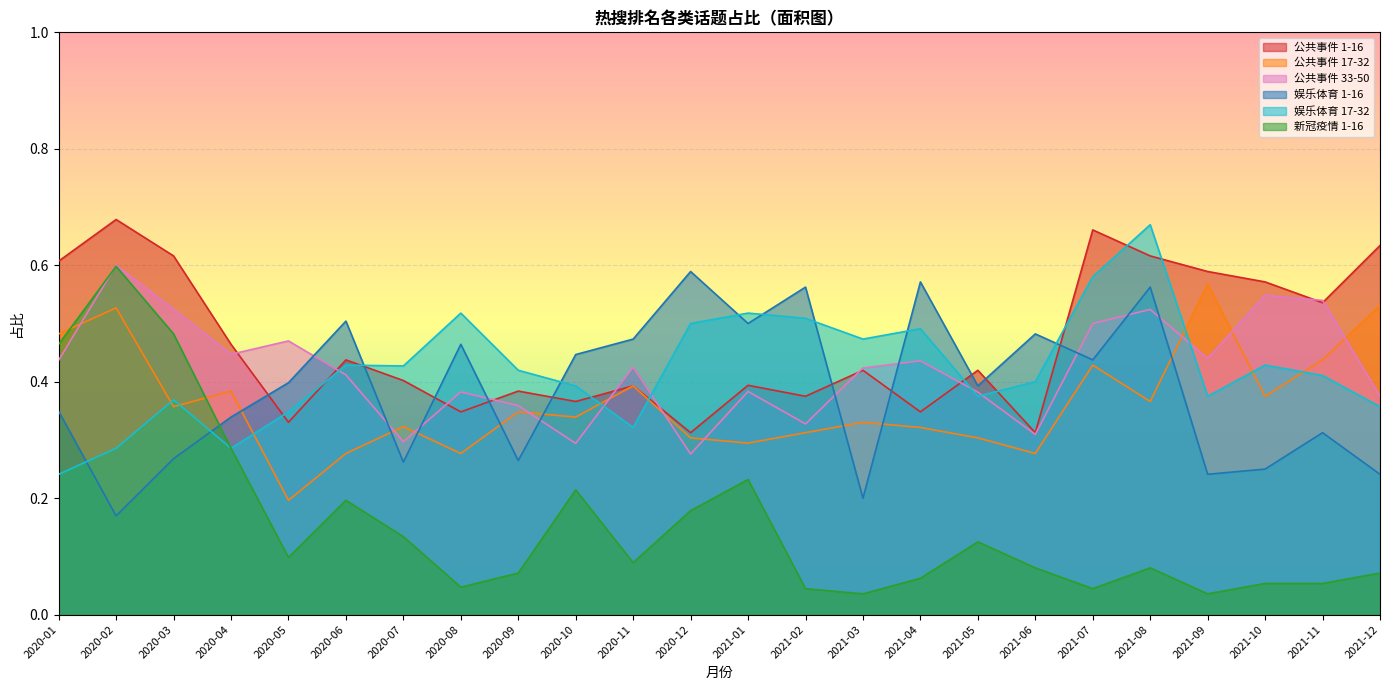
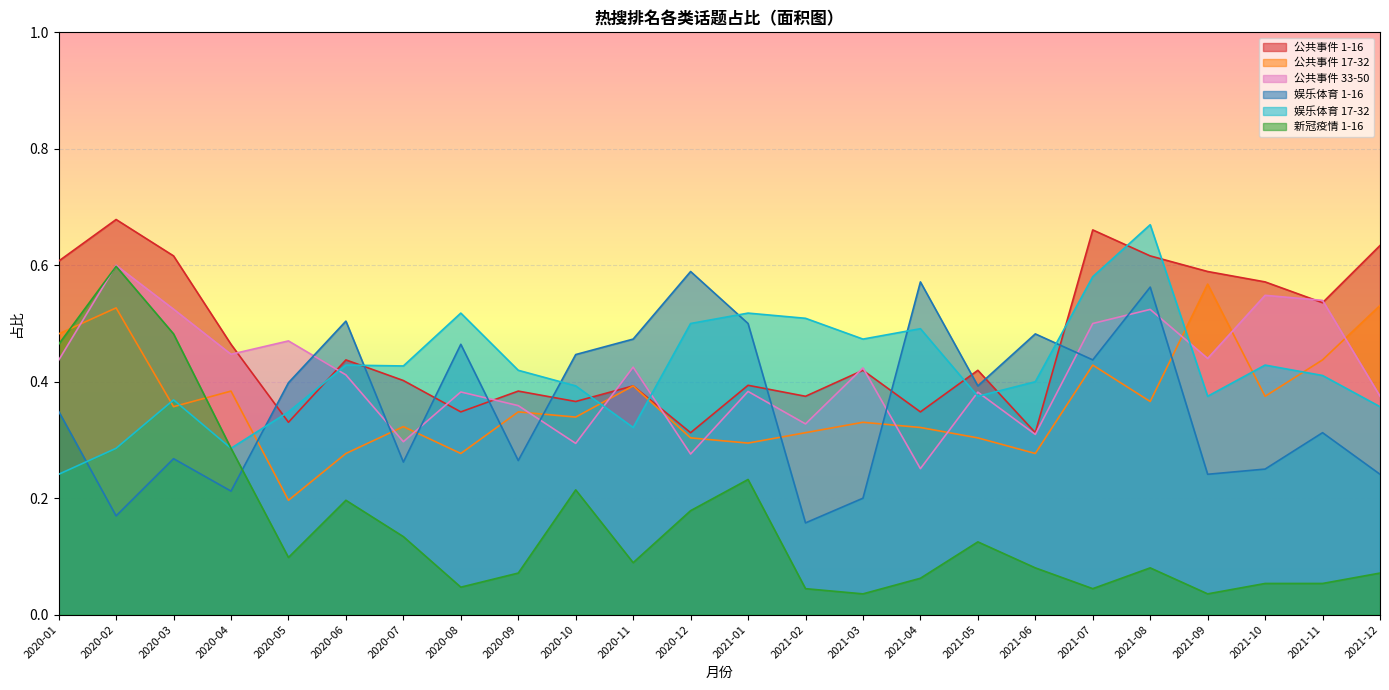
娱乐体育 1-16, 2020-04: 0.34 -> 0.21
娱乐体育 1-16, 2021-02: 0.56 -> 0.16
公共事件 33-50, 2021-04: 0.44 -> 0.25
